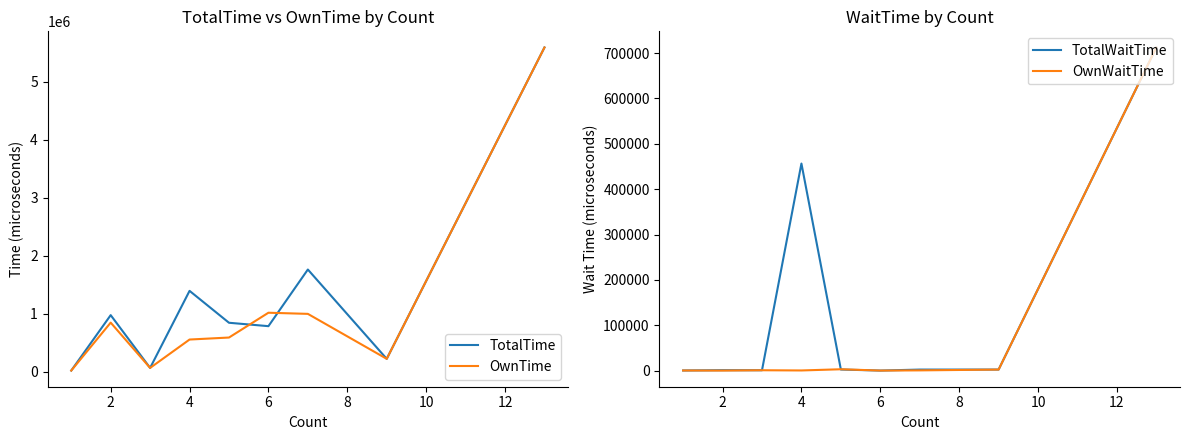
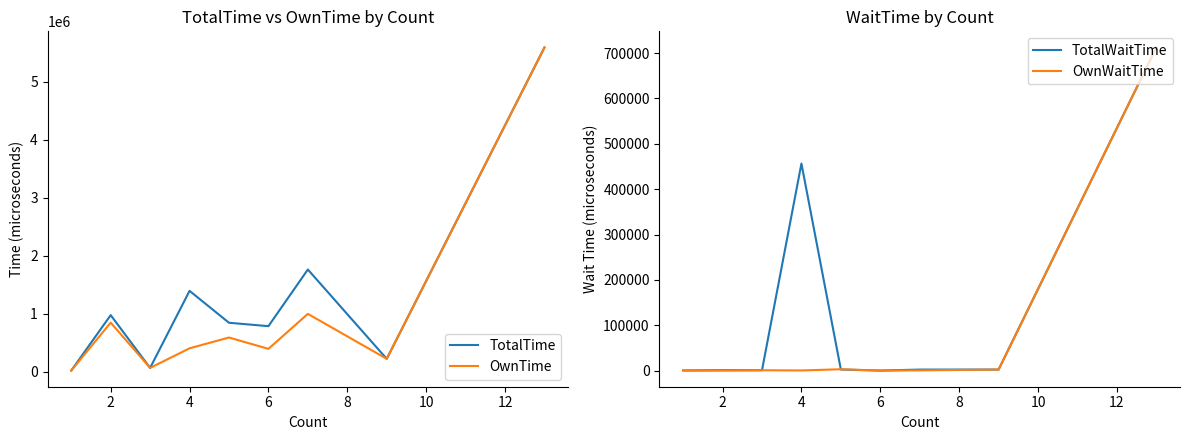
TotalTime vs OwnTime by Count, OwnTime, 4: 600000 -> 400000
TotalTime vs OwnTime by Count, OwnTime, 6: 1000000 -> 400000
